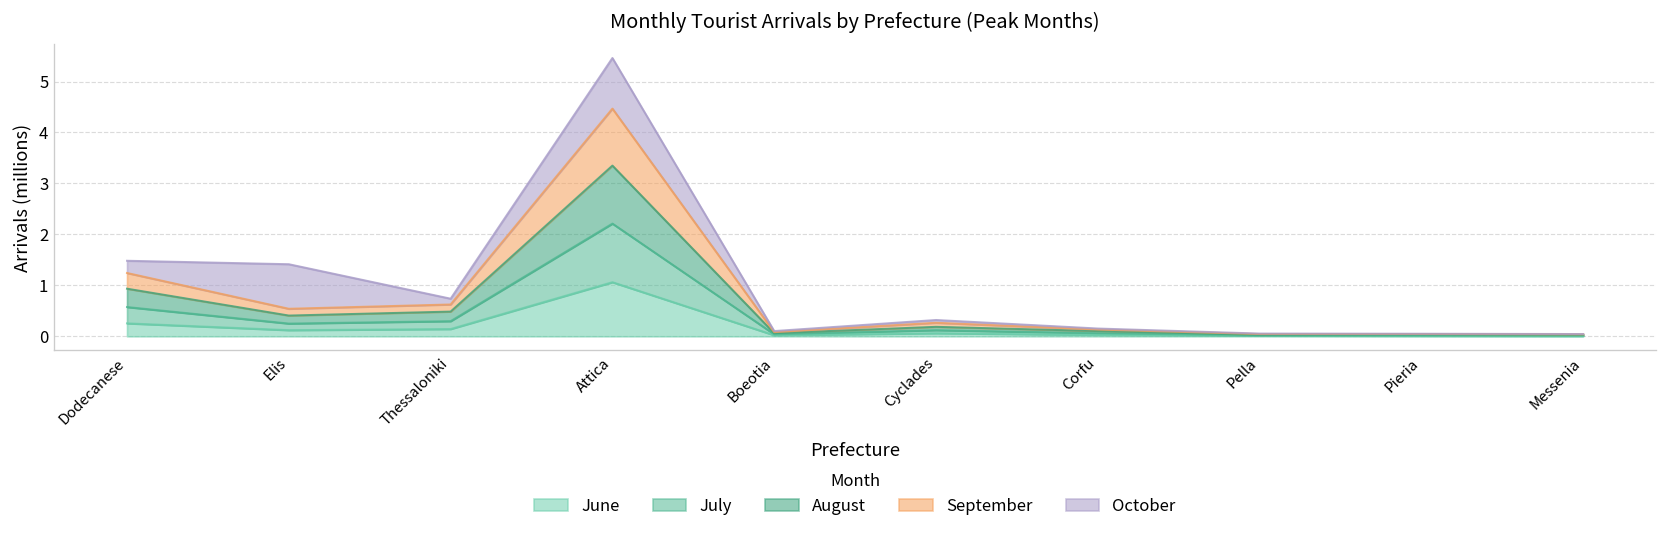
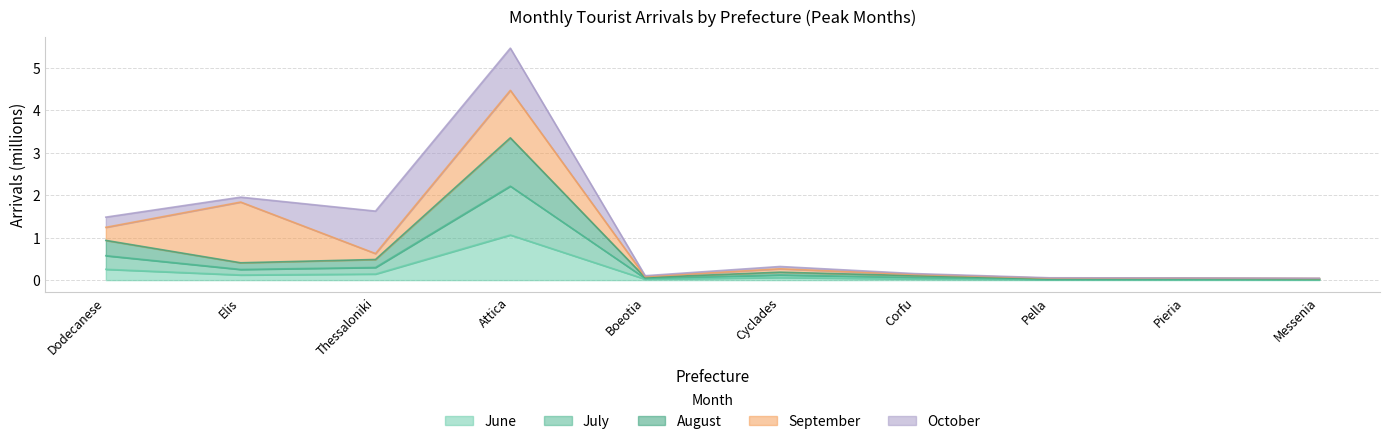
September, Elis: 0.1 -> 1.4
October, Elis: 0.9 -> 0.1
October, Thessaloniki: 0.1 -> 1.0
